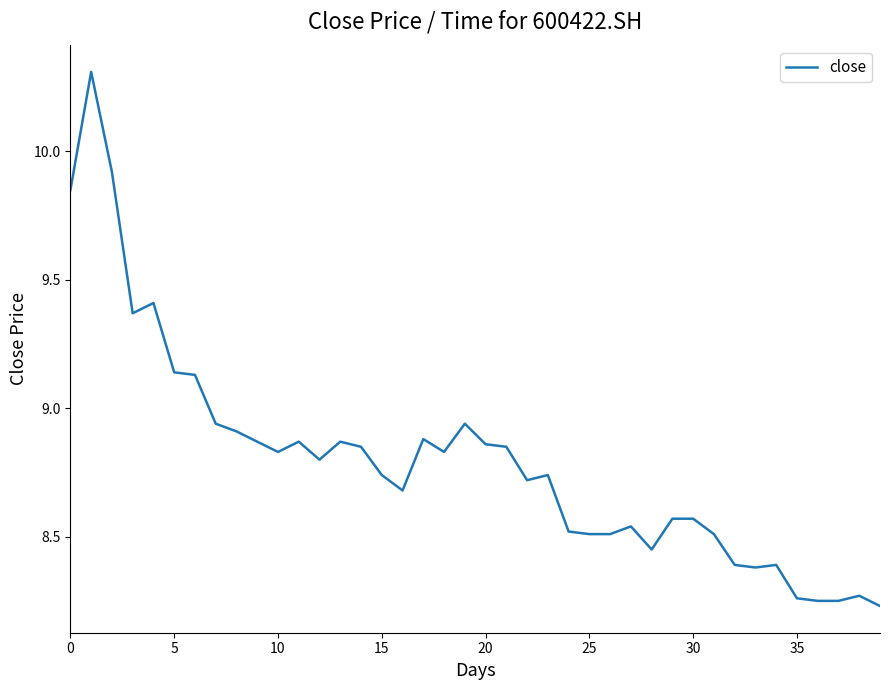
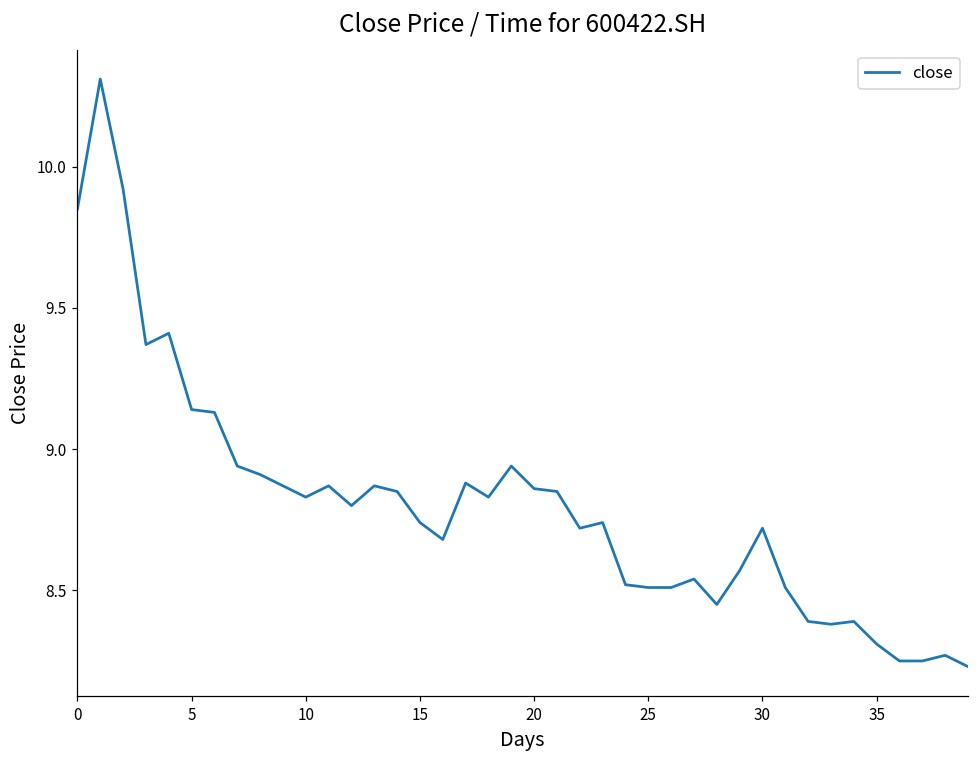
30: 8.57 -> 8.72
35: 8.26 -> 8.31
